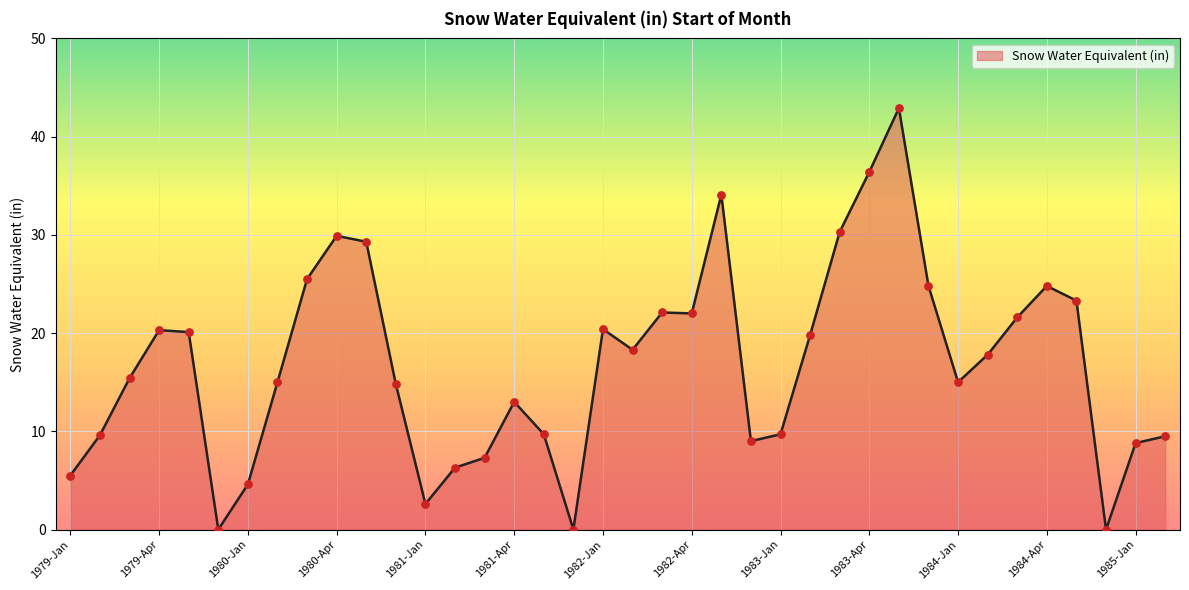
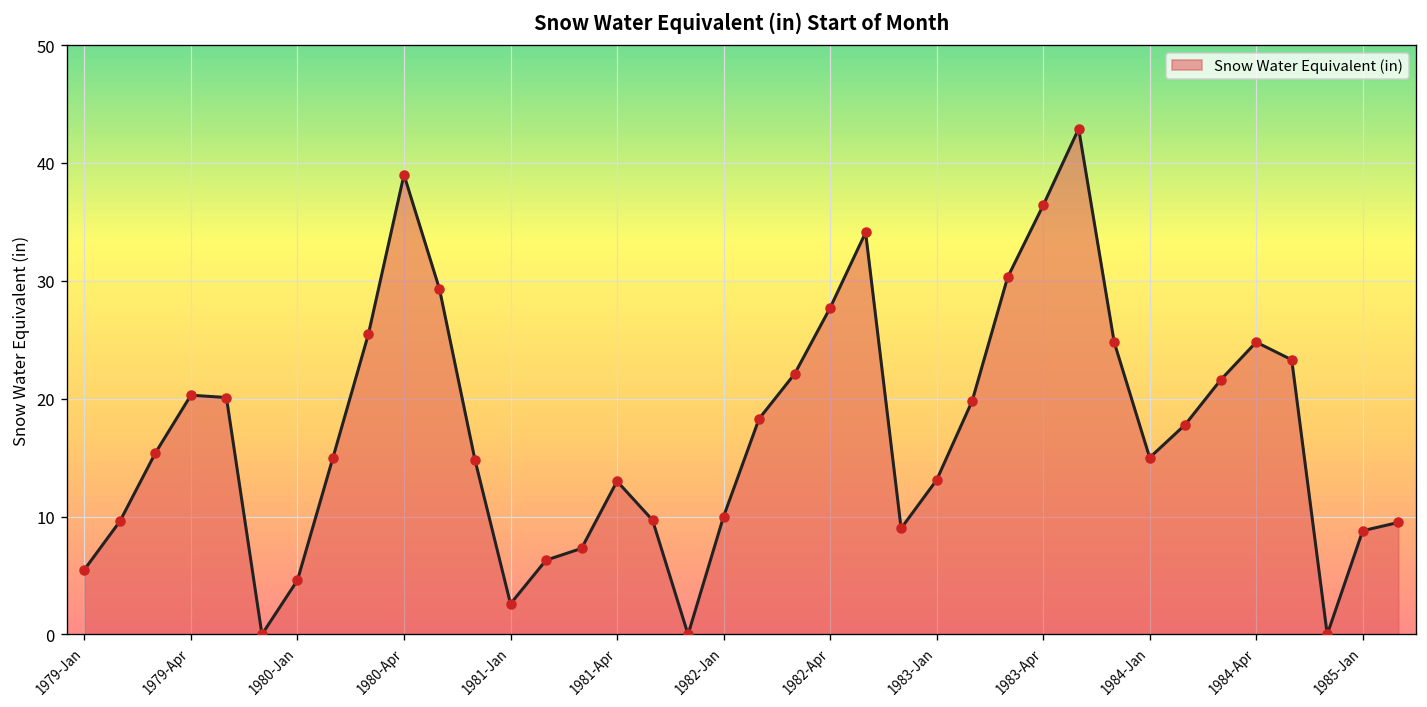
1980-Apr: 30 -> 39
1982-Jan: 20 -> 10
1982-Apr: 22 -> 28
1983-Jan: 10 -> 13
